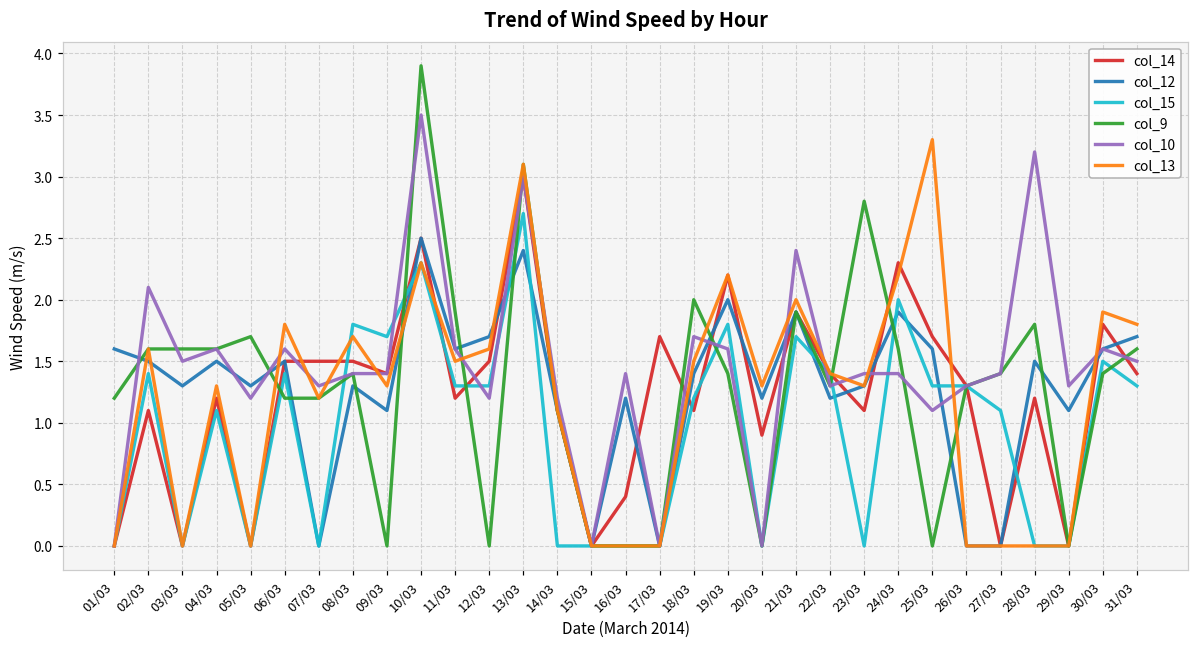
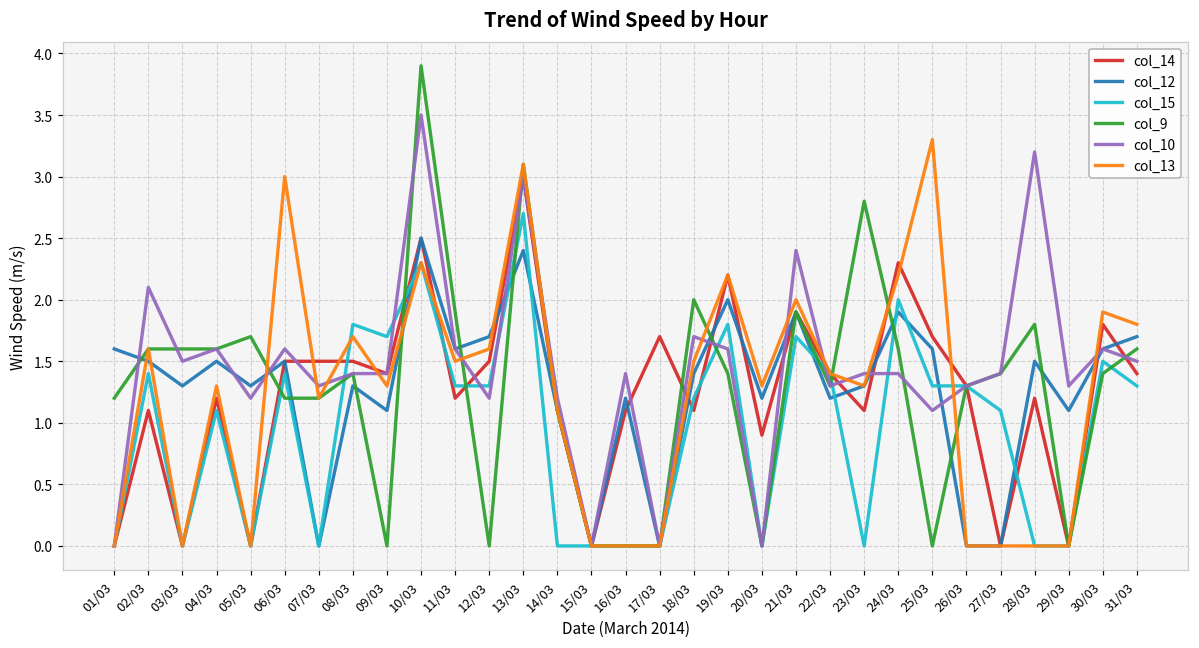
col_13, 06/03: 1.8 -> 3.0
col_14, 16/03: 0.4 -> 1.1
